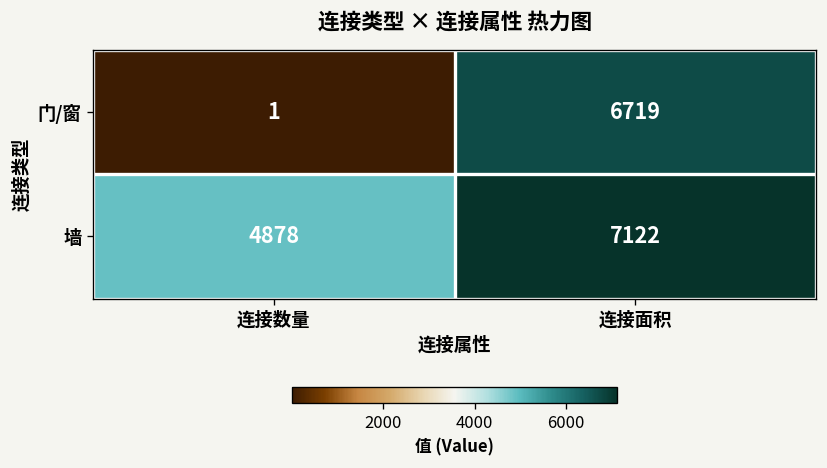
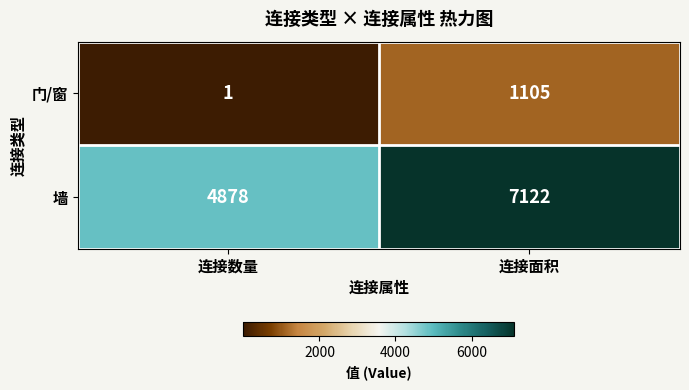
门/窗, 连接面积: 6719 -> 1105
